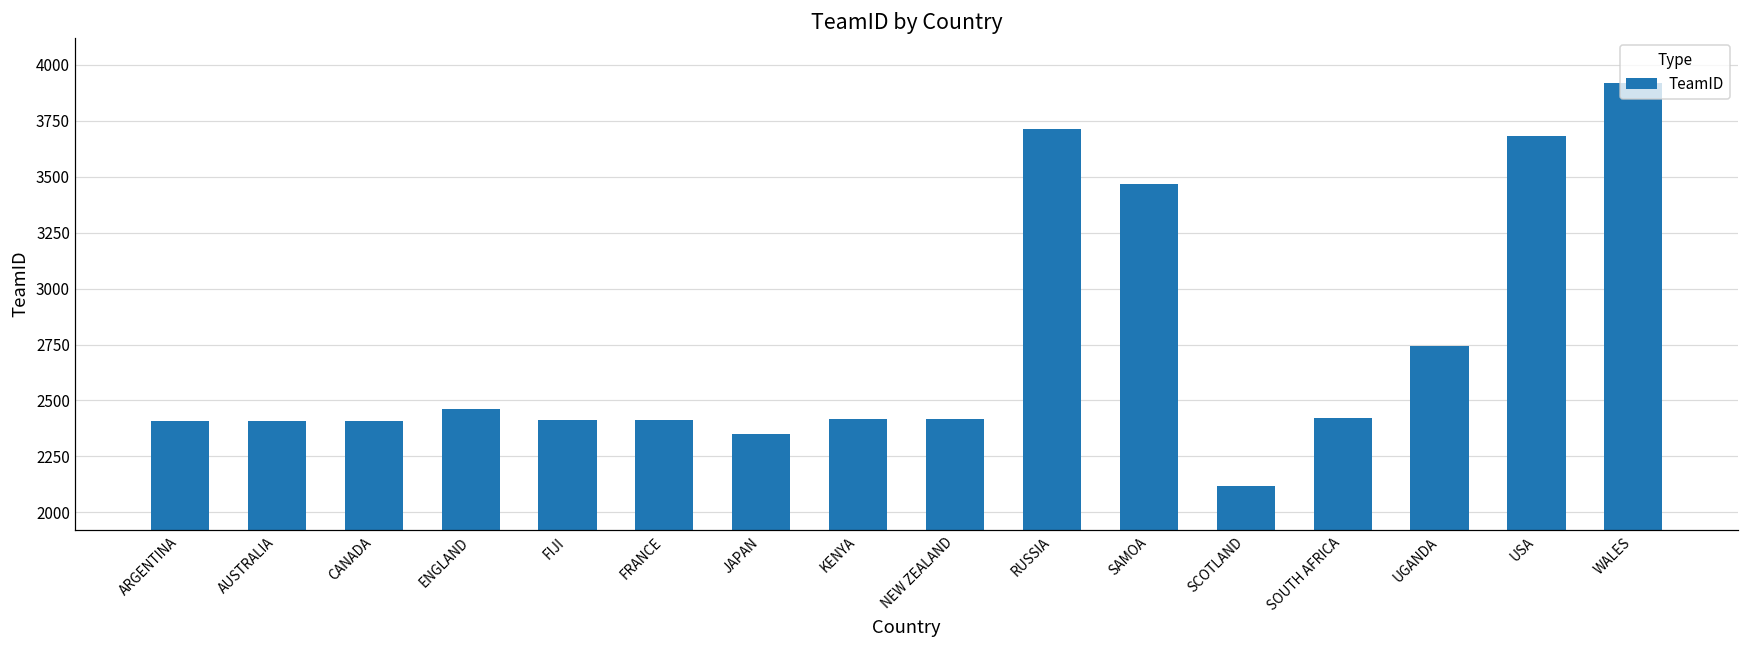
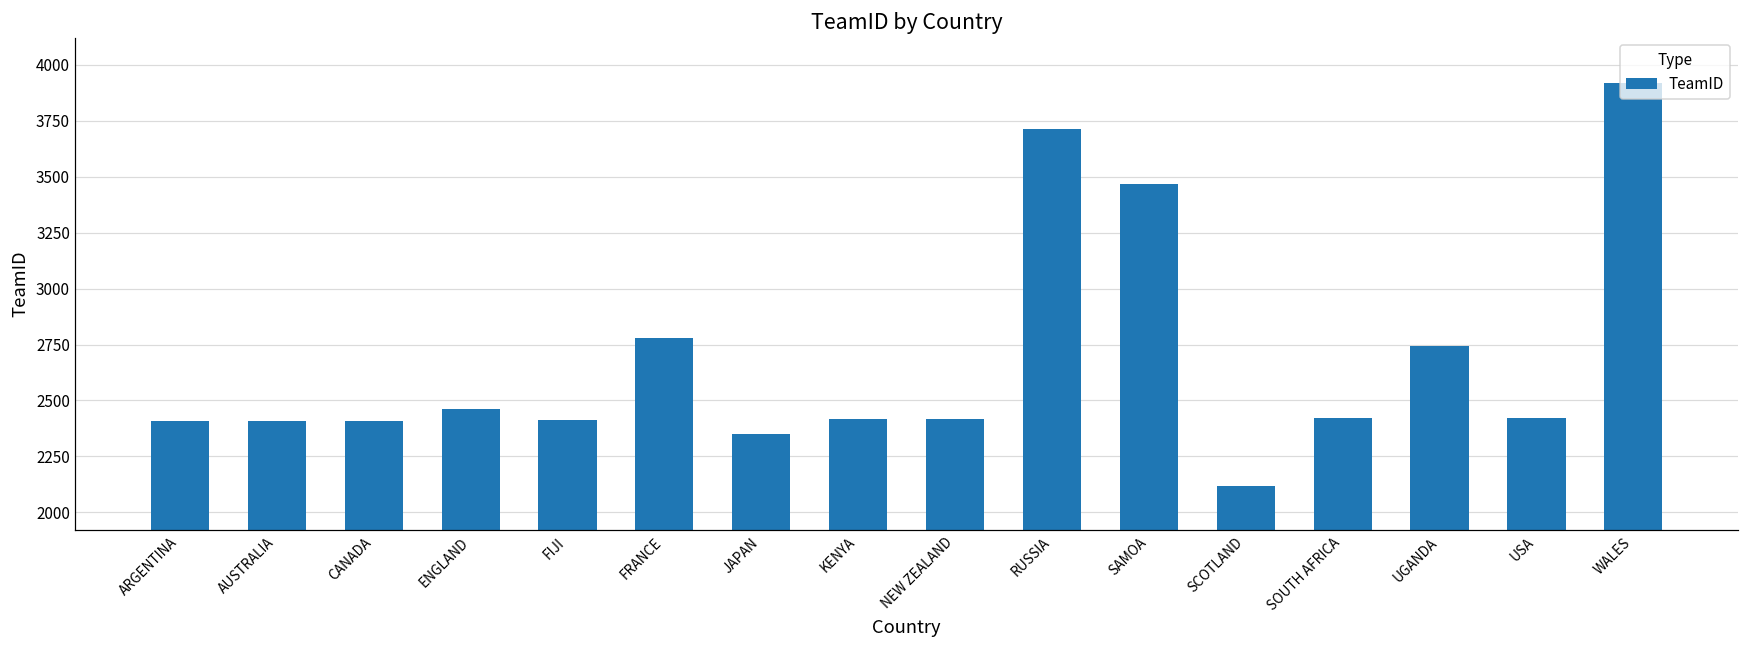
FRANCE: 2410 -> 2780
USA: 3680 -> 2420
